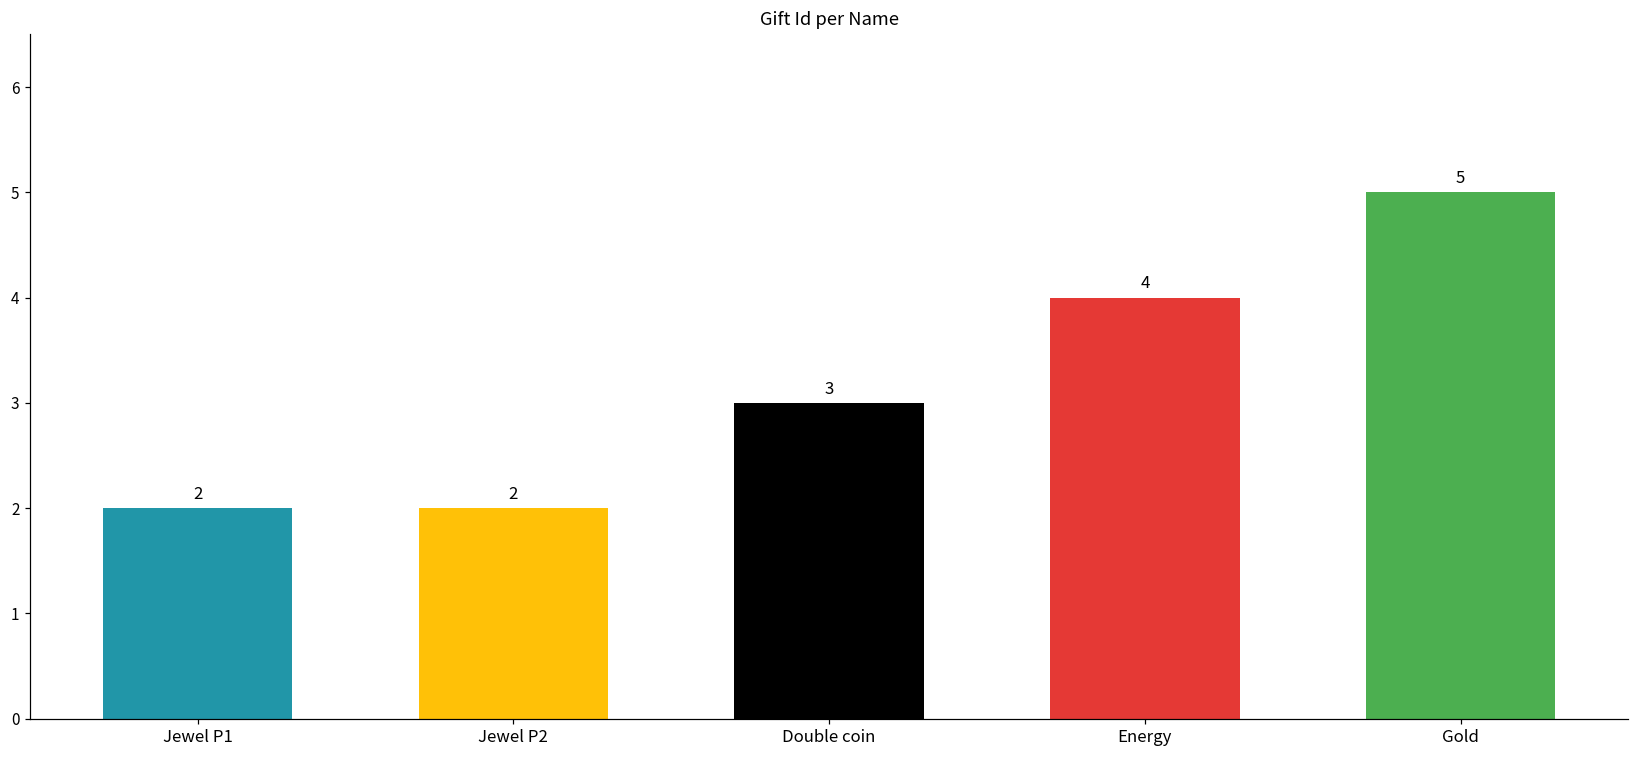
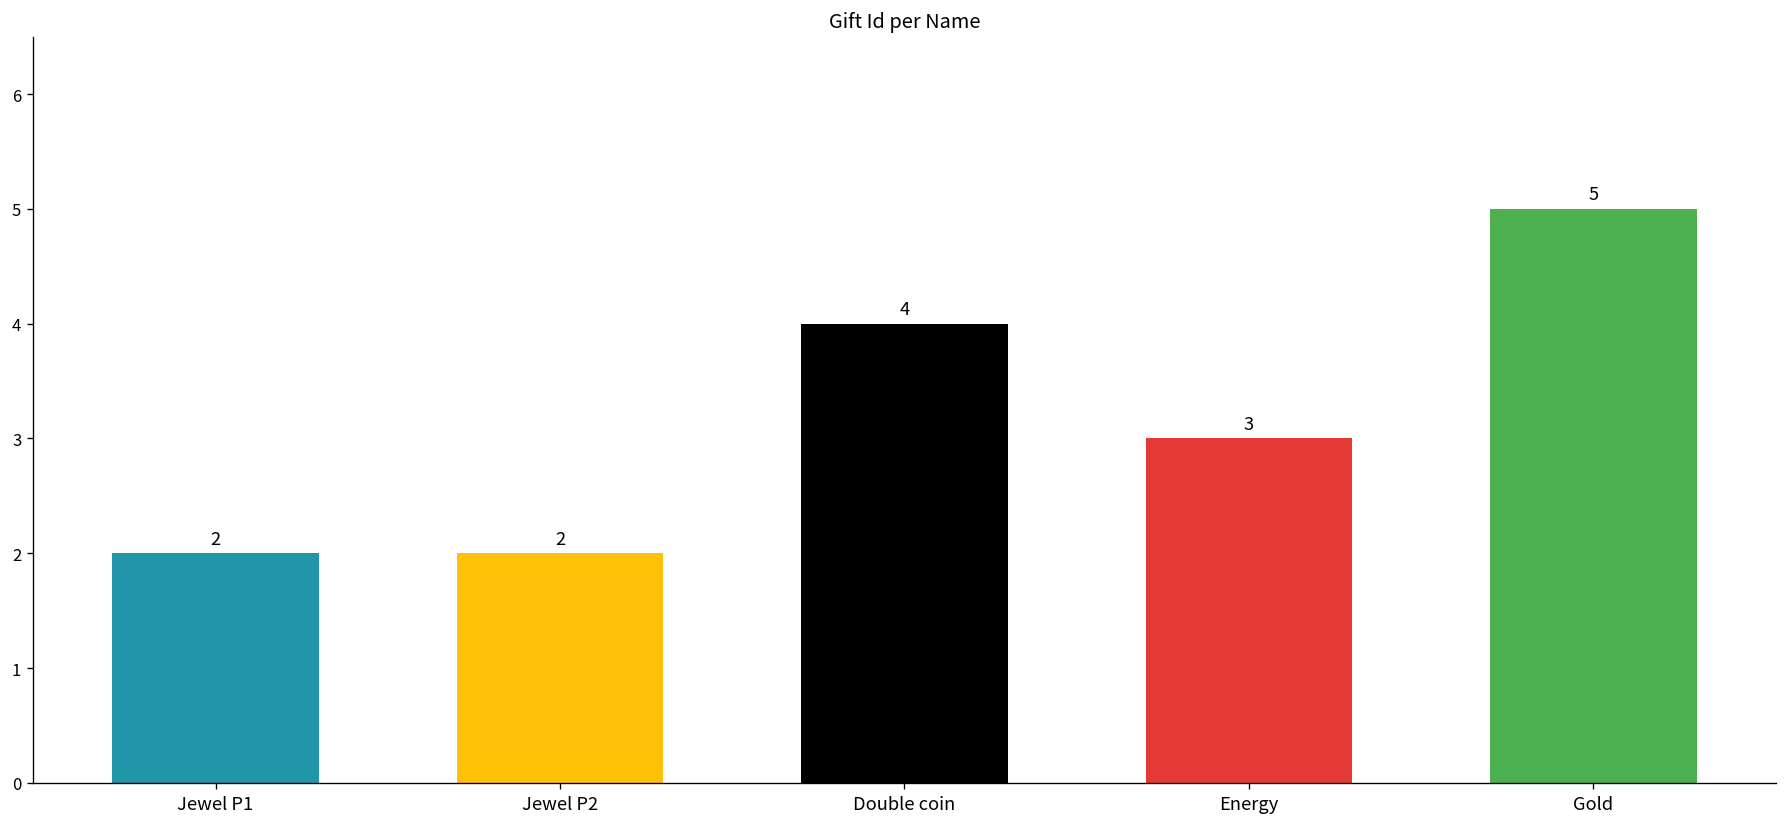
Double coin: 3 -> 4
Energy: 4 -> 3
